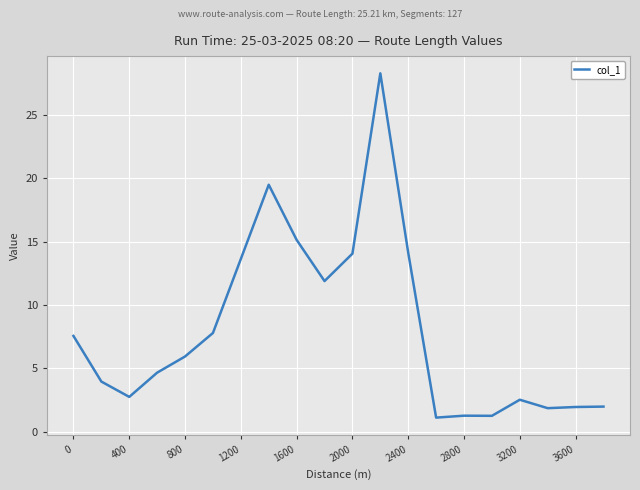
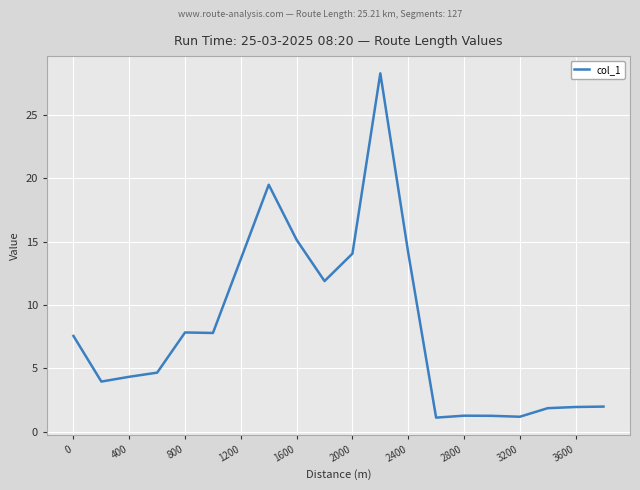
400: 2.7 -> 4.3
800: 5.9 -> 7.8
3200: 2.5 -> 1.2
